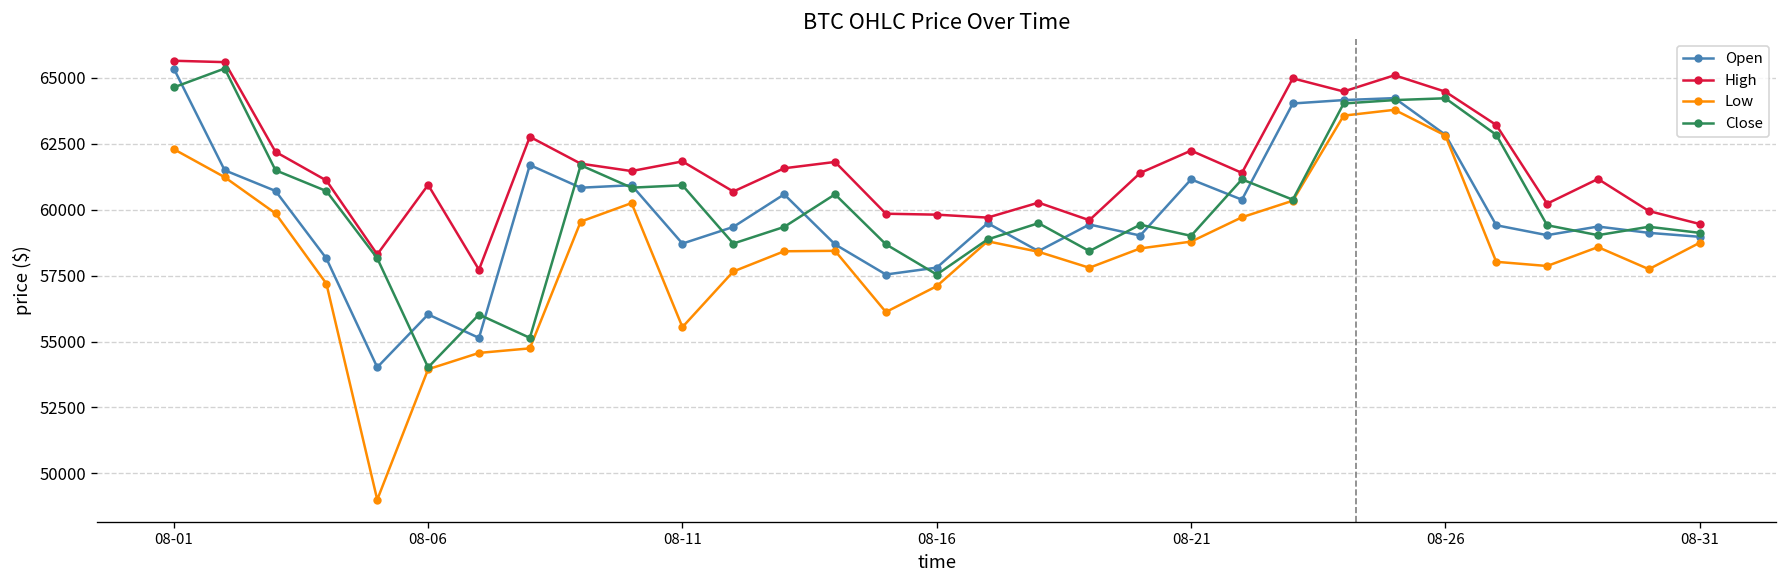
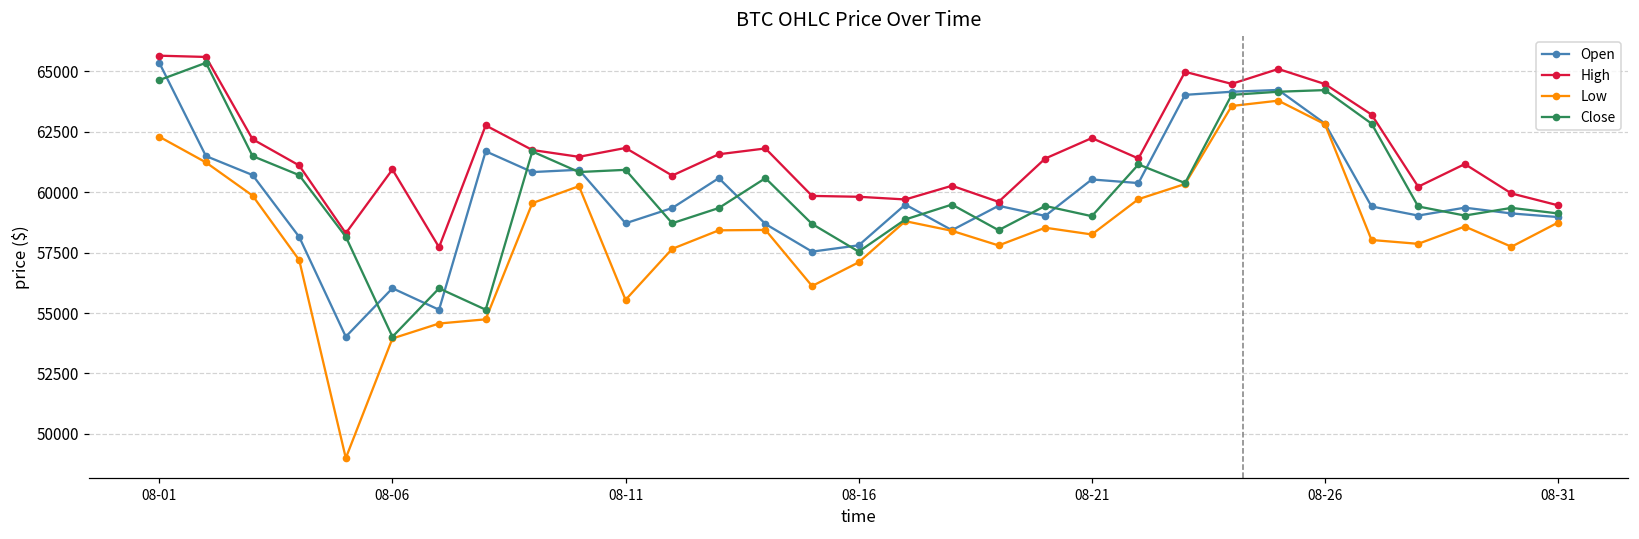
Open, 08-21: 61100 -> 60500
Low, 08-21: 58800 -> 58300
